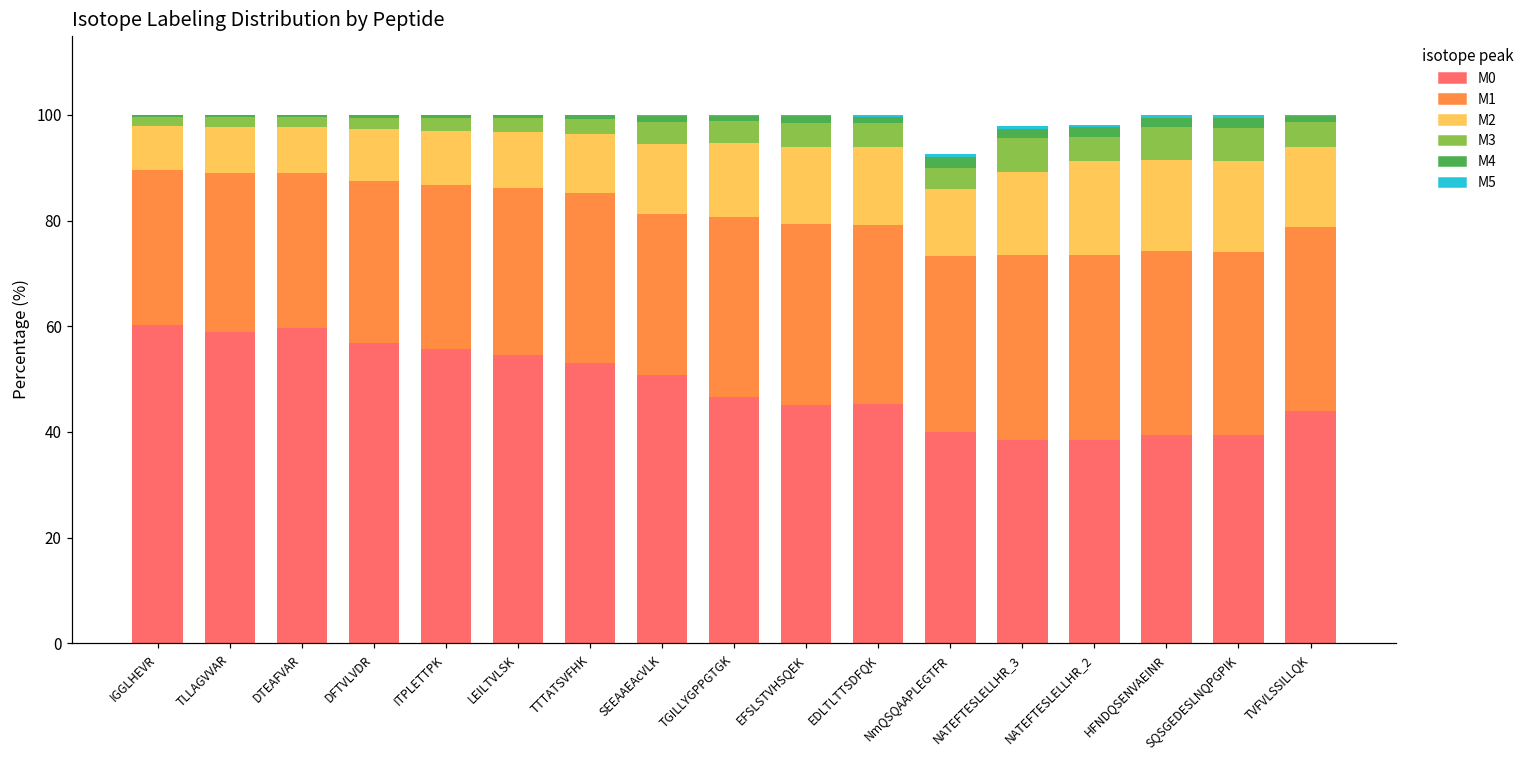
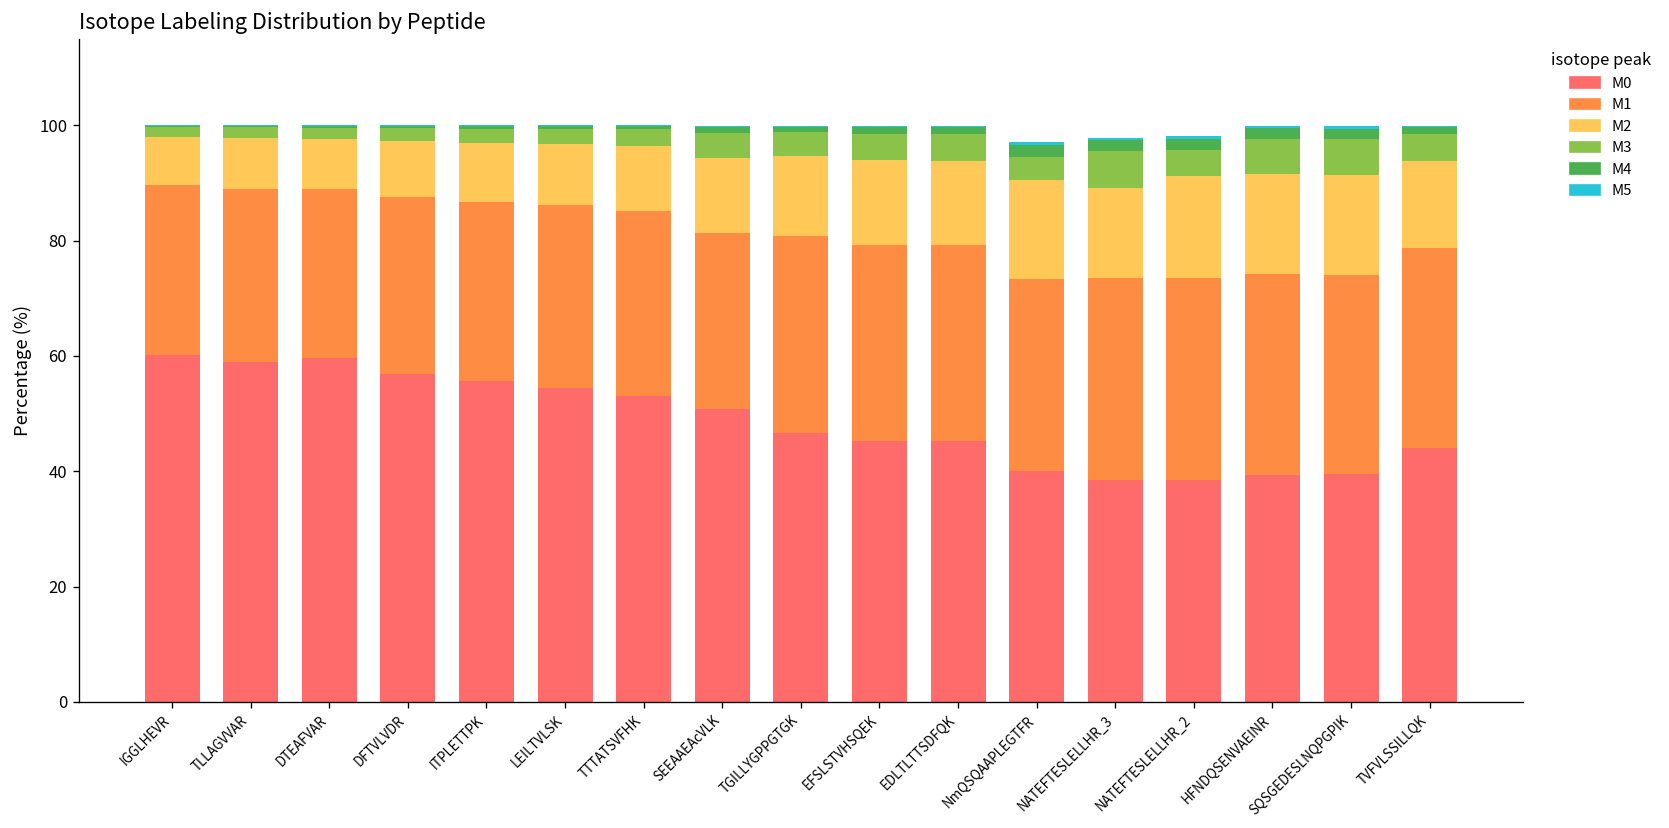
M2, NmQSQAAPLEGTFR: 13 -> 17
